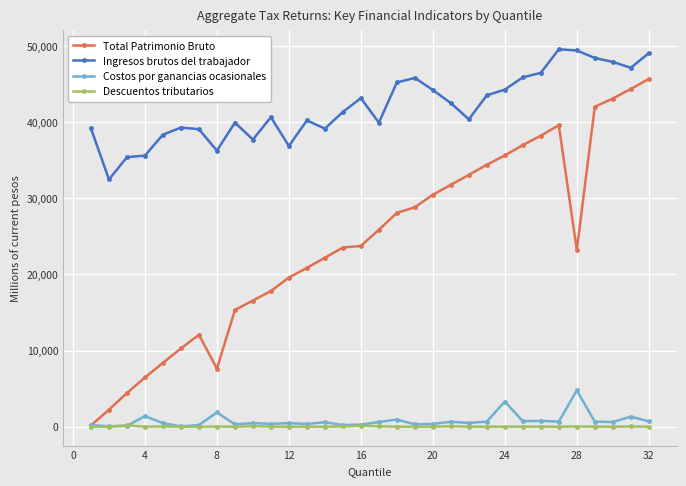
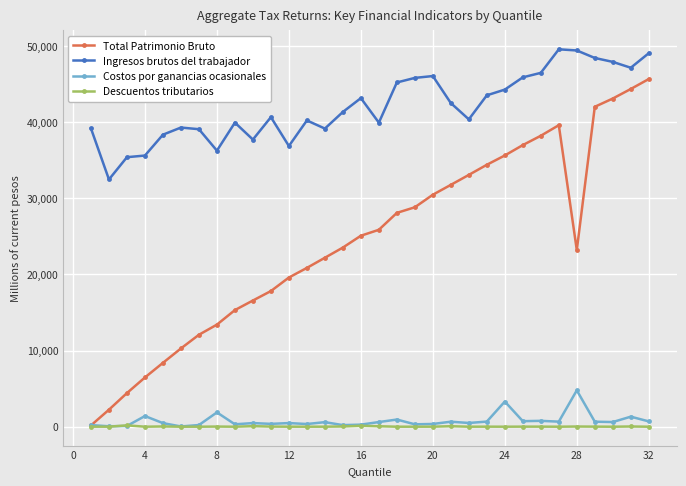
Total Patrimonio Bruto, 8: 8,000 -> 13,000
Total Patrimonio Bruto, 16: 24,000 -> 25,000
Ingresos brutos del trabajador, 20: 44,000 -> 46,000
